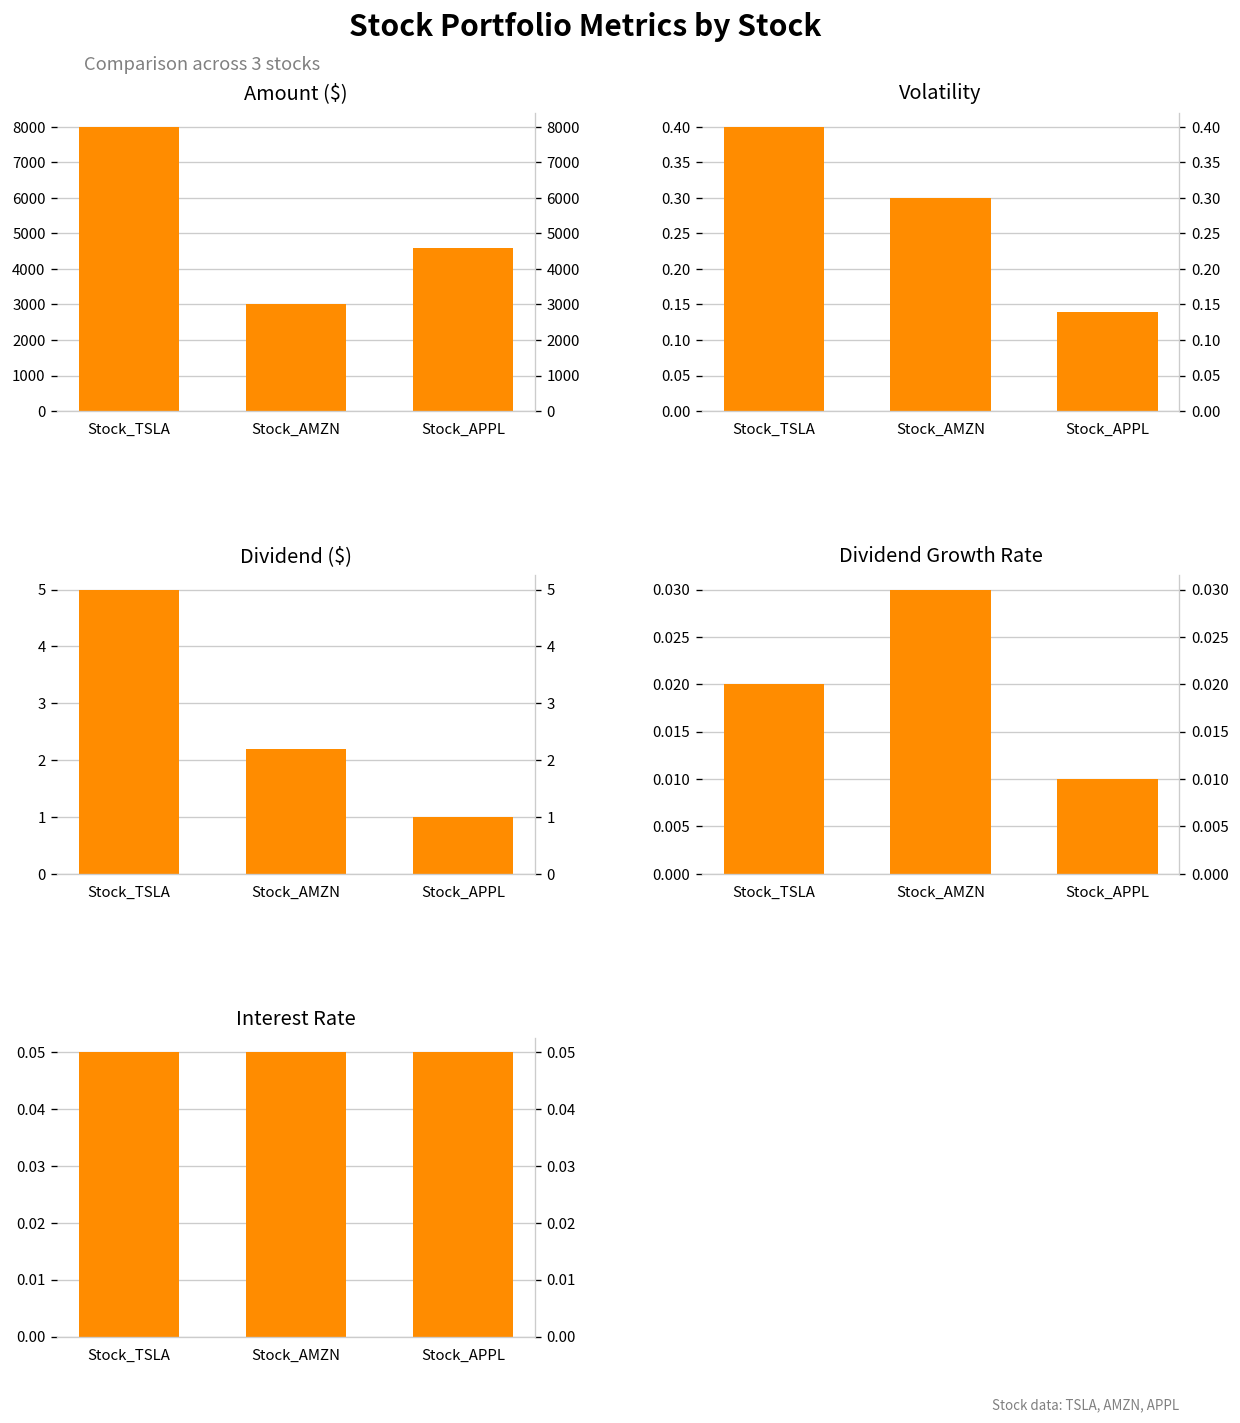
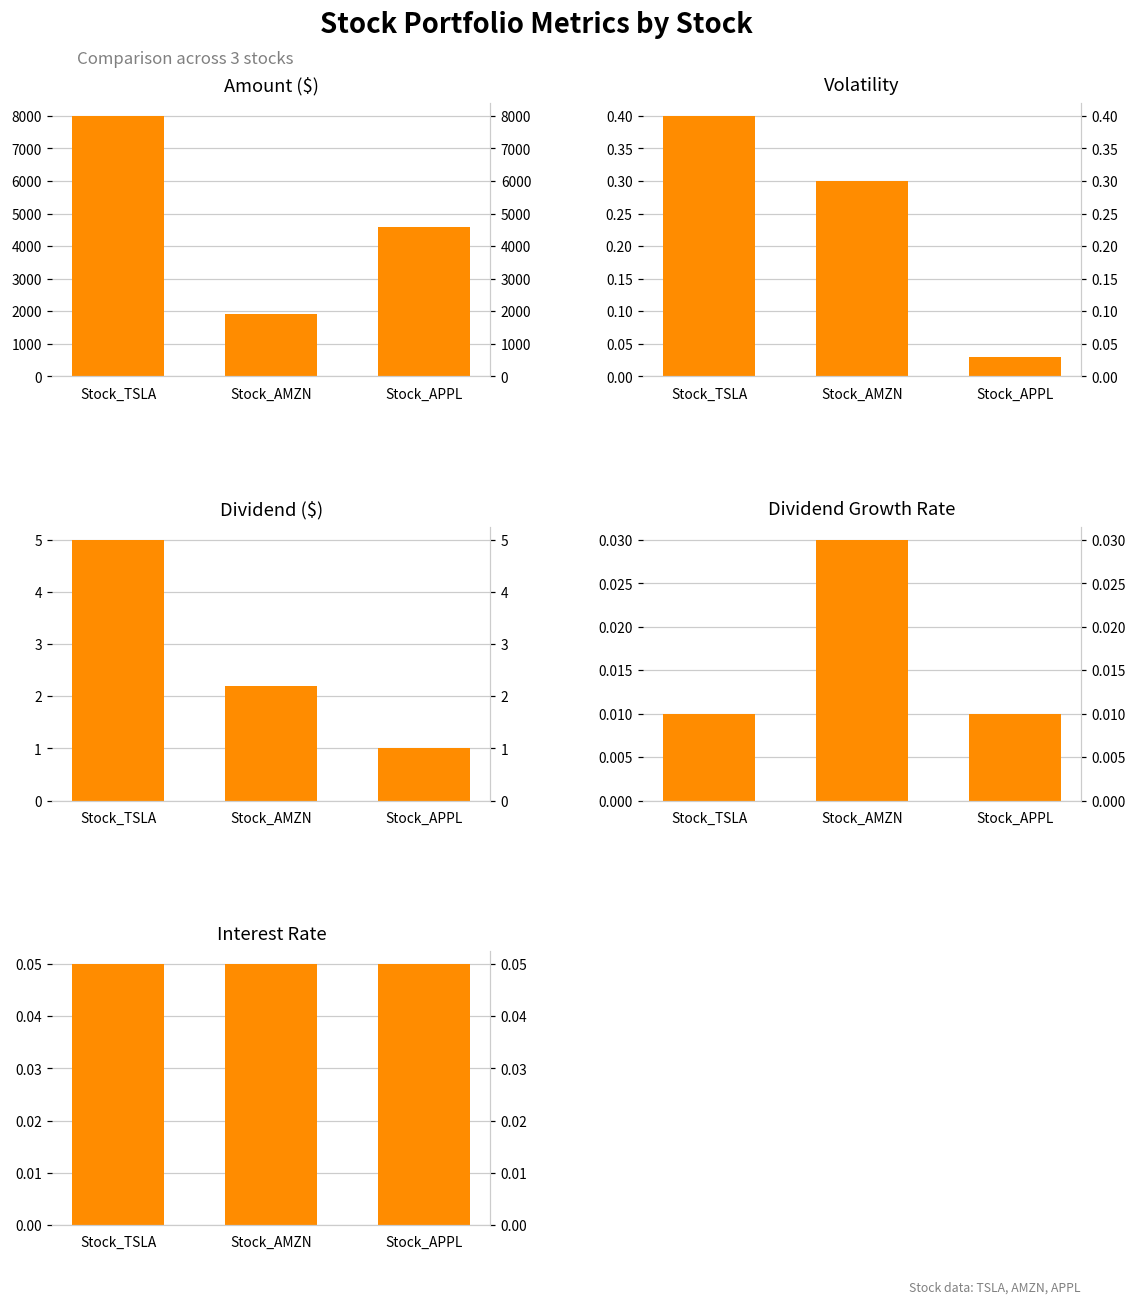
Amount ($), Stock_AMZN: 3000 -> 1900
Volatility, Stock_APPL: 0.14 -> 0.03
Dividend Growth Rate, Stock_TSLA: 0.02 -> 0.01
